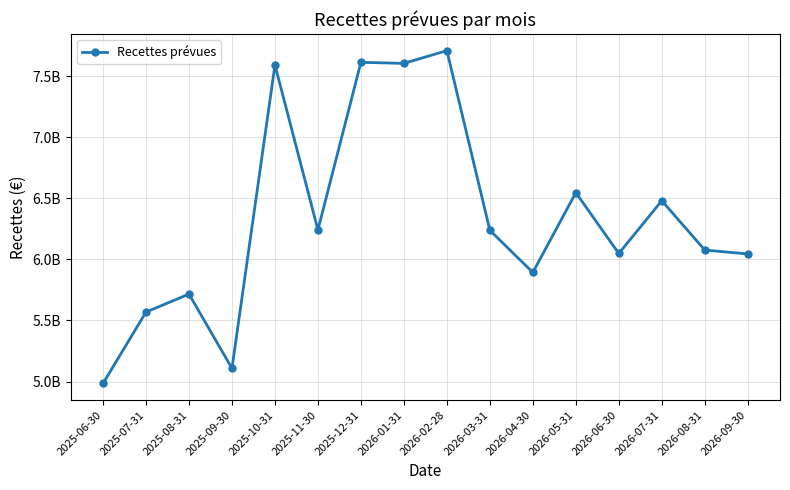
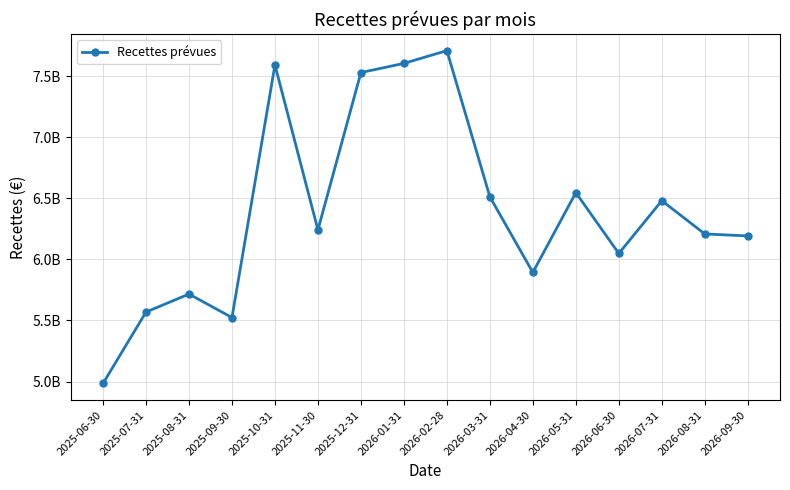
2025-09-30: 5110000000 -> 5520000000
2025-12-31: 7610000000 -> 7530000000
2026-03-31: 6240000000 -> 6510000000
2026-08-31: 6080000000 -> 6210000000
2026-09-30: 6040000000 -> 6190000000
